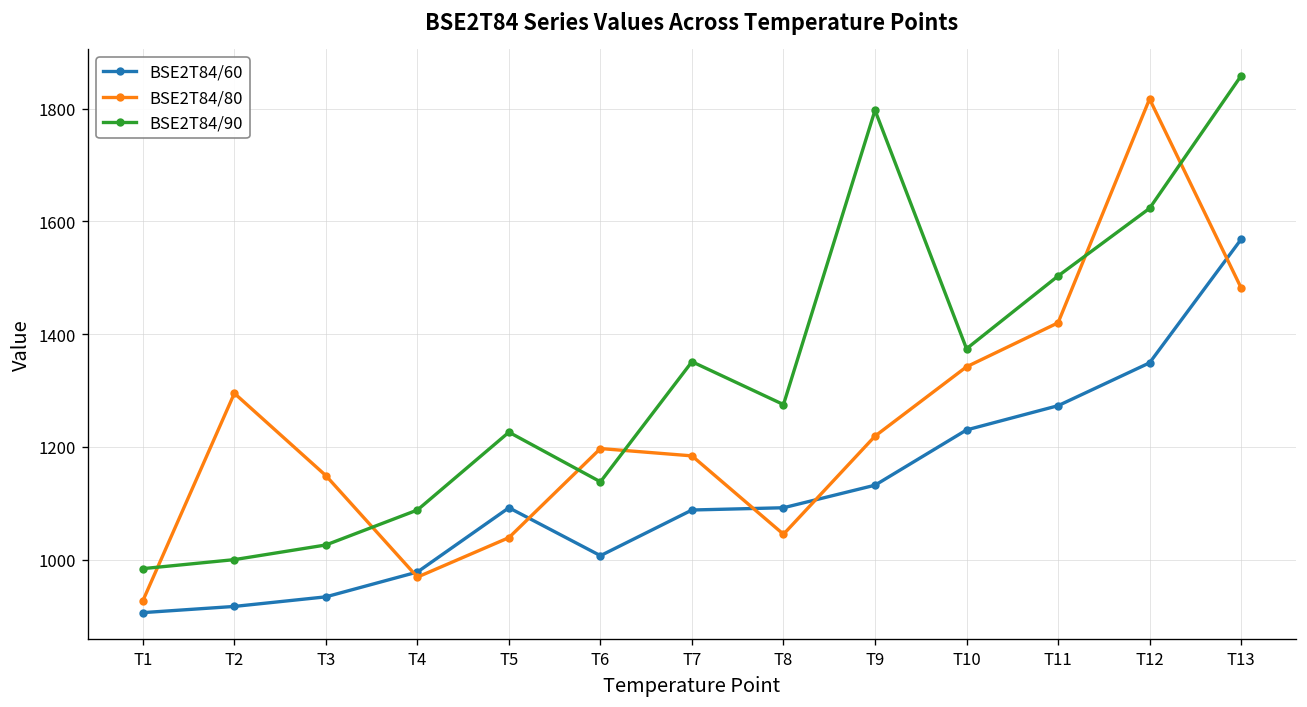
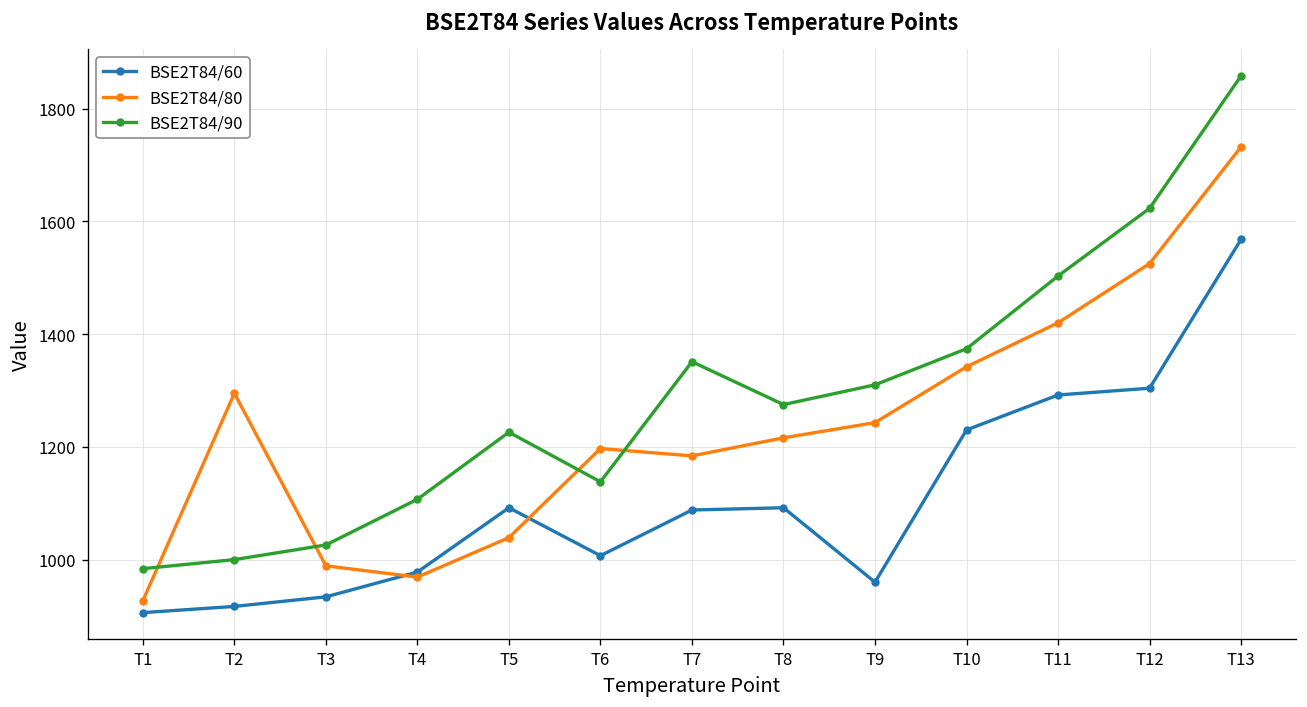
BSE2T84/80, T3: 1150 -> 990
BSE2T84/90, T4: 1090 -> 1110
BSE2T84/80, T8: 1050 -> 1220
BSE2T84/60, T9: 1130 -> 960
BSE2T84/80, T9: 1220 -> 1240
BSE2T84/90, T9: 1800 -> 1310
BSE2T84/60, T11: 1270 -> 1290
BSE2T84/60, T12: 1350 -> 1300
BSE2T84/80, T12: 1820 -> 1530
BSE2T84/80, T13: 1480 -> 1730
